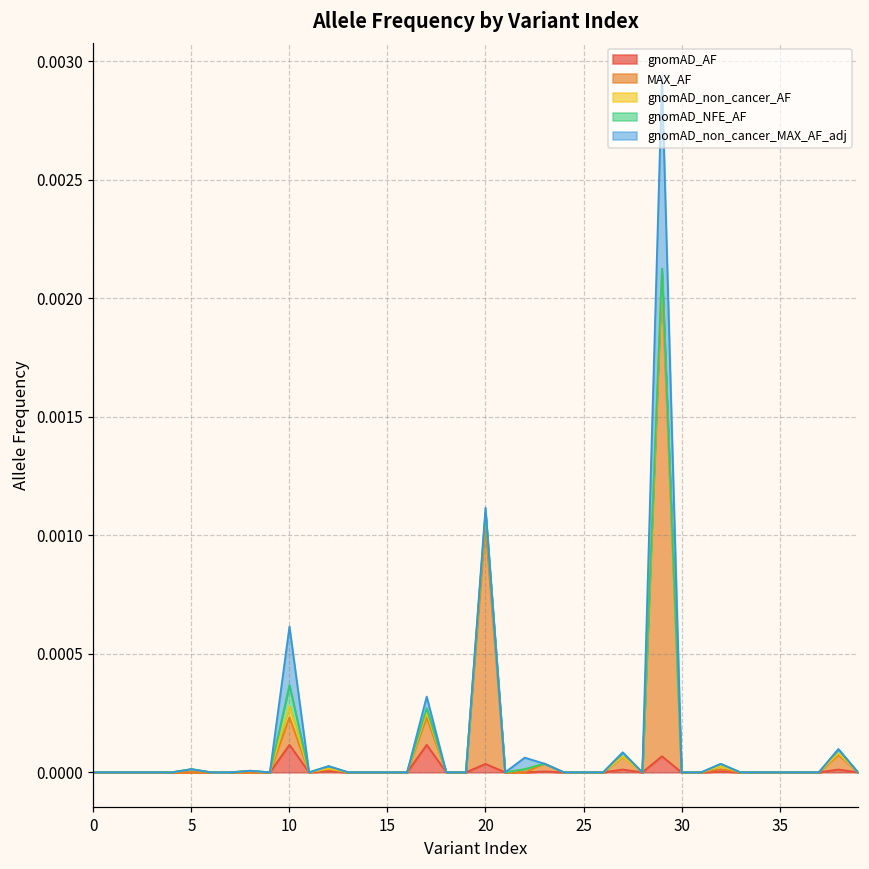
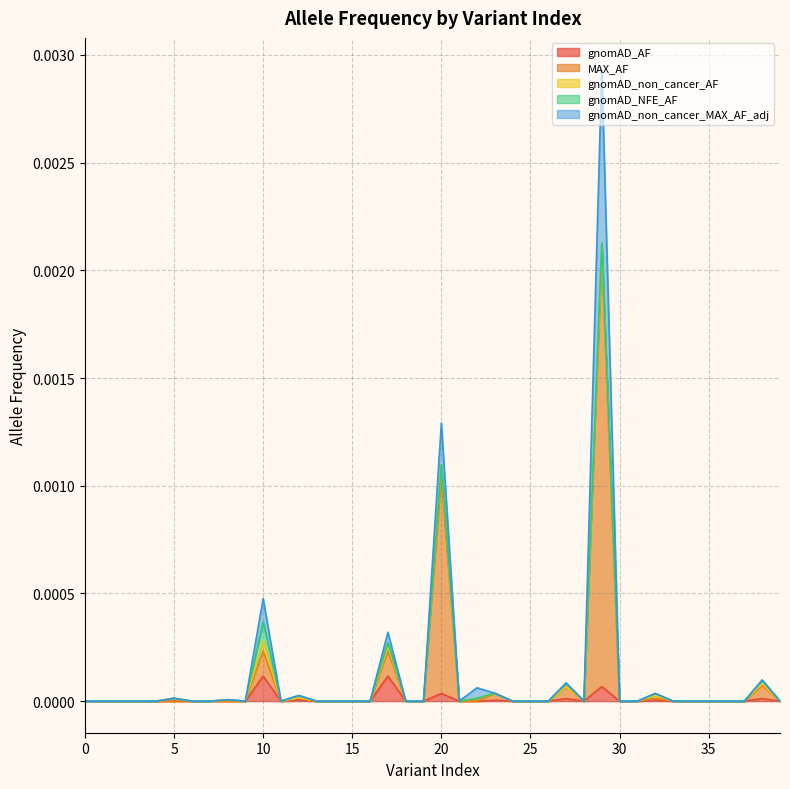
gnomAD_non_cancer_MAX_AF_adj, 10: 0.00025 -> 0.00011
gnomAD_non_cancer_MAX_AF_adj, 20: 0.00002 -> 0.00019
